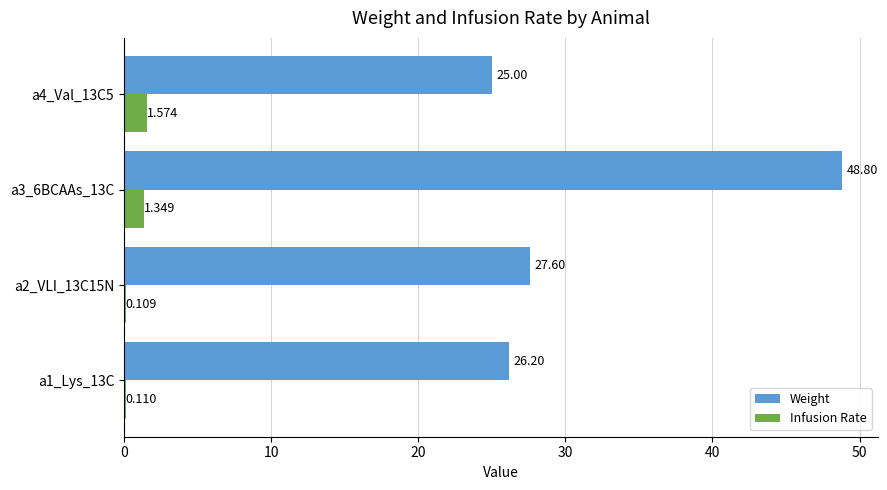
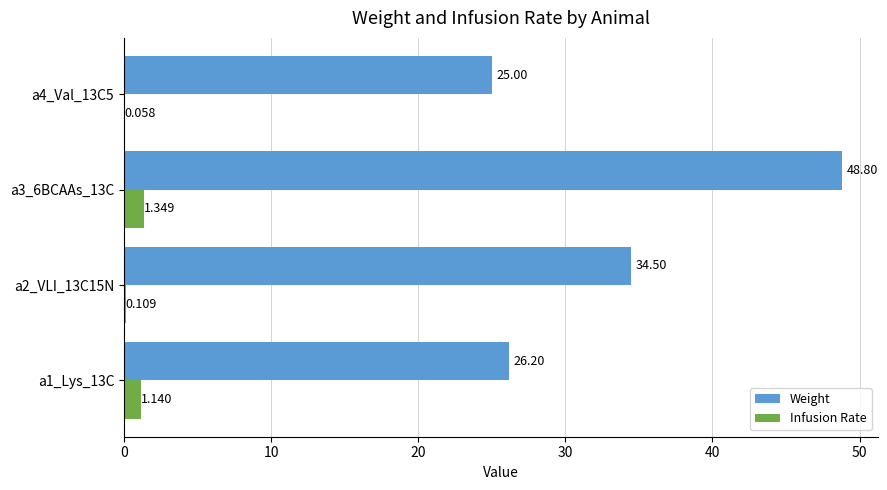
Infusion Rate, a4_Val_13C5: 1.574 -> 0.058
Weight, a2_VLI_13C15N: 27.60 -> 34.50
Infusion Rate, a1_Lys_13C: 0.110 -> 1.140
